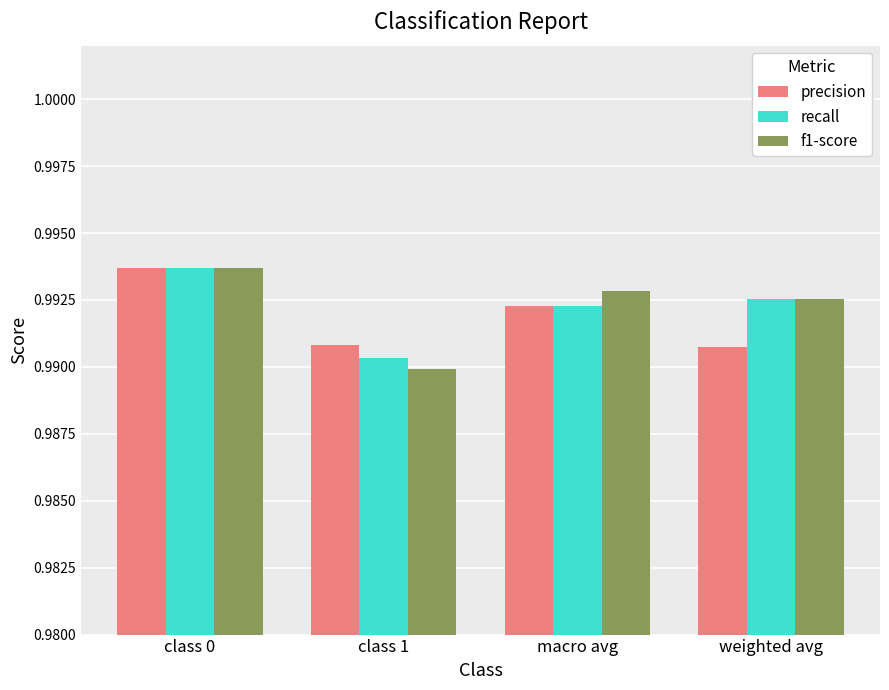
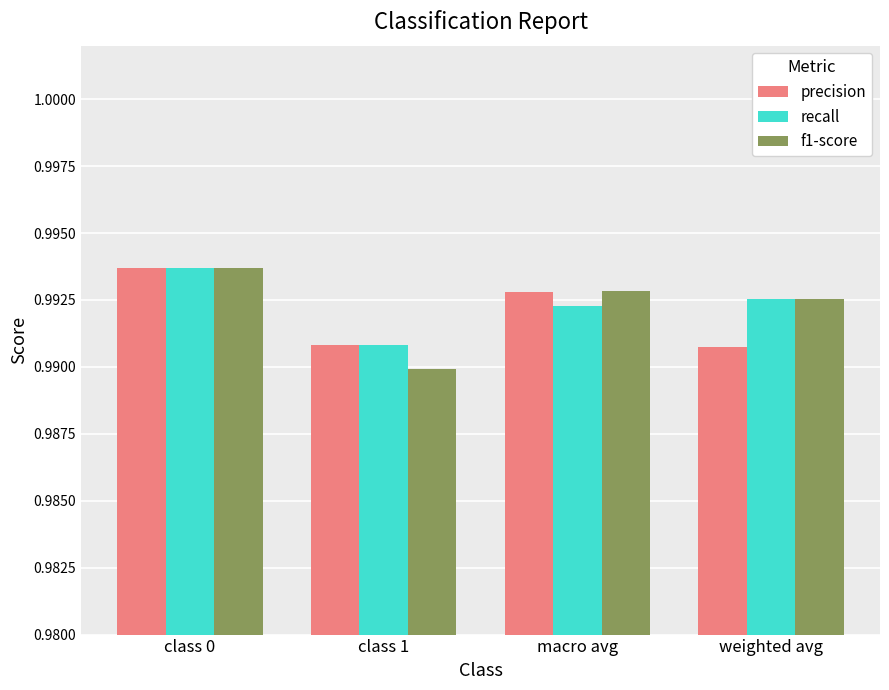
recall, class 1: 0.9903 -> 0.9908
precision, macro avg: 0.9923 -> 0.9928
